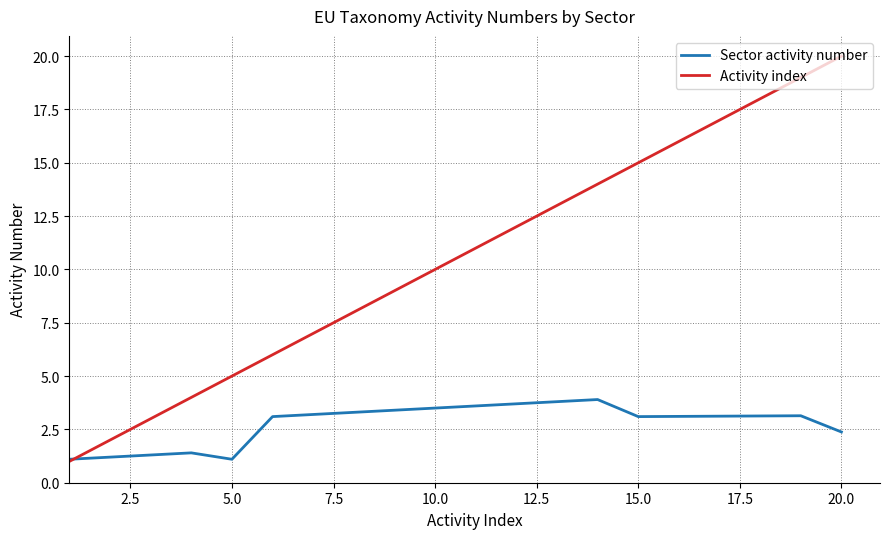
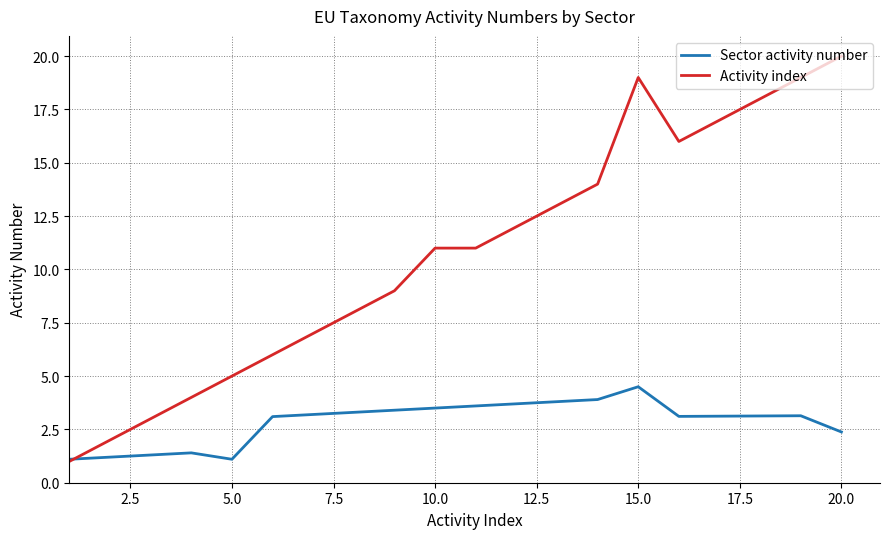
Activity index, 10.0: 10 -> 11
Sector activity number, 15.0: 3.1 -> 4.5
Activity index, 15.0: 15 -> 19
